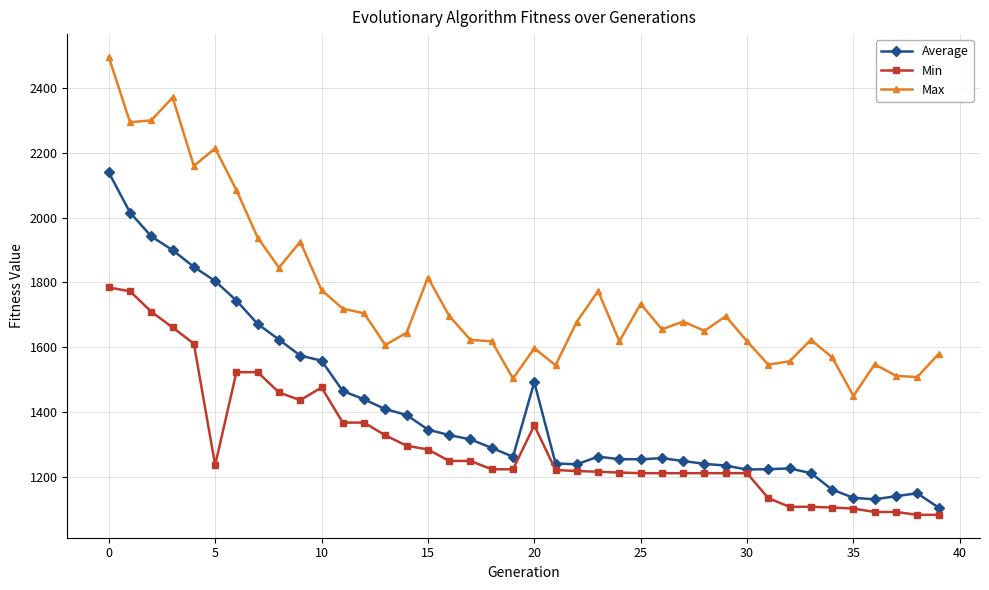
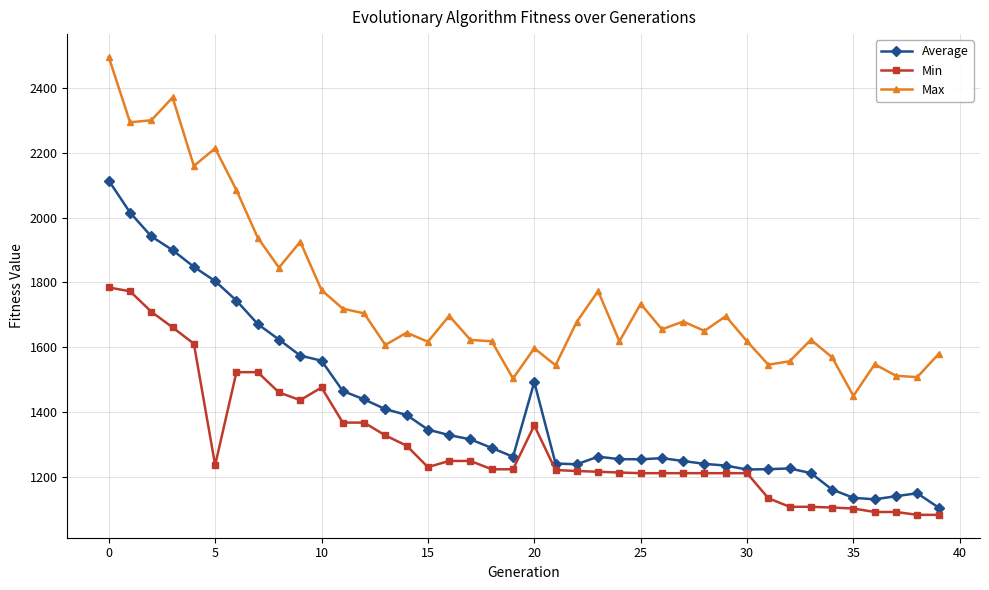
Average, 0: 2140 -> 2110
Min, 15: 1290 -> 1230
Max, 15: 1820 -> 1620
